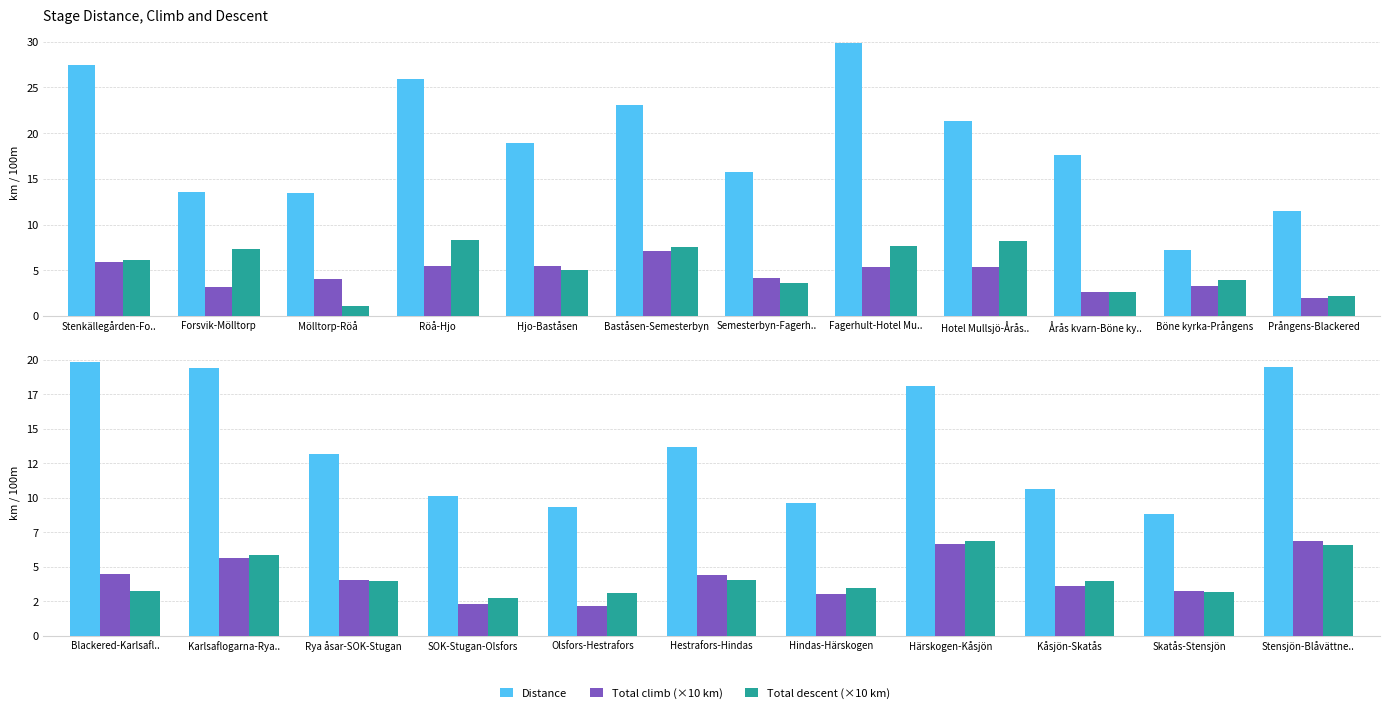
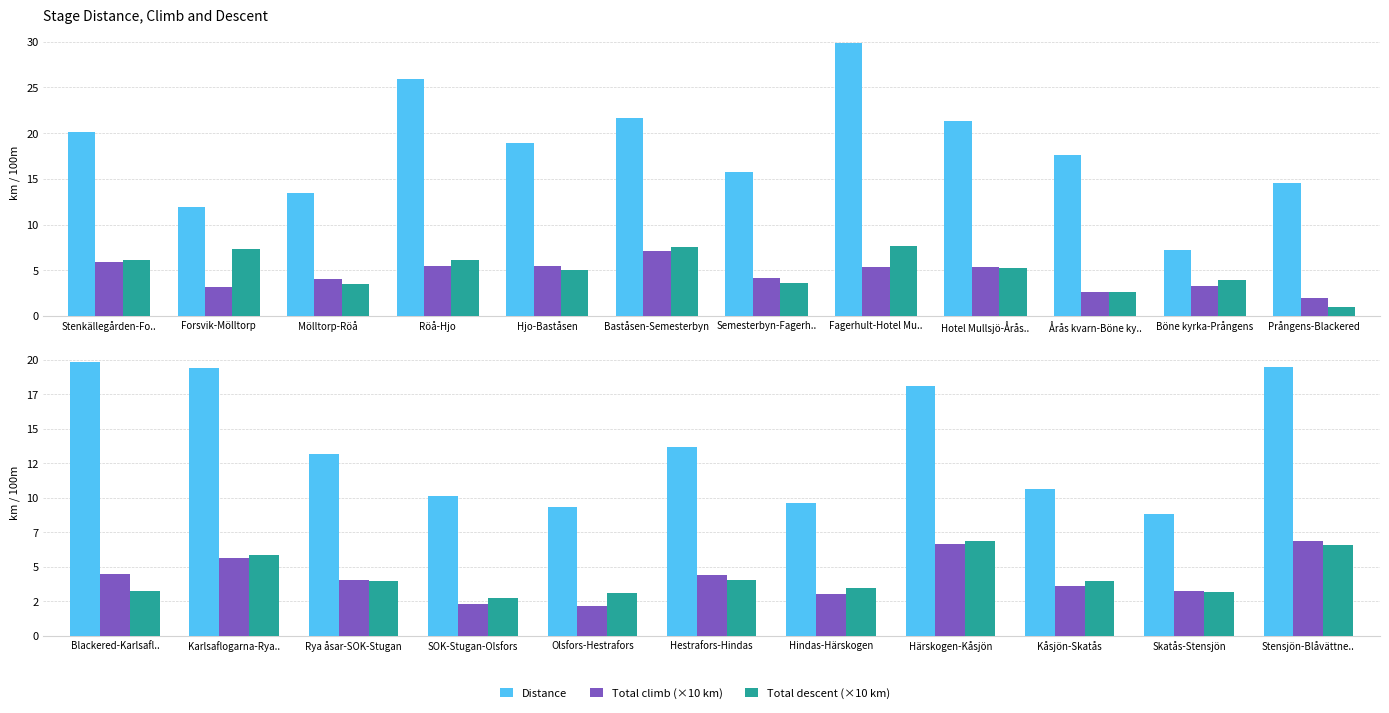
Stage Distance, Climb and Descent, Distance, Stenkällegården-Fo..: 27 -> 20
Stage Distance, Climb and Descent, Distance, Forsvik-Mölltorp: 14 -> 12
Stage Distance, Climb and Descent, Total descent (×10 km), Mölltorp-Röå: 1 -> 3
Stage Distance, Climb and Descent, Total descent (×10 km), Röå-Hjo: 8 -> 6
Stage Distance, Climb and Descent, Distance, Baståsen-Semesterbyn: 23 -> 22
Stage Distance, Climb and Descent, Total descent (×10 km), Hotel Mullsjö-Årås..: 8 -> 5
Stage Distance, Climb and Descent, Distance, Prångens-Blackered: 12 -> 15
Stage Distance, Climb and Descent, Total descent (×10 km), Prångens-Blackered: 2 -> 1
